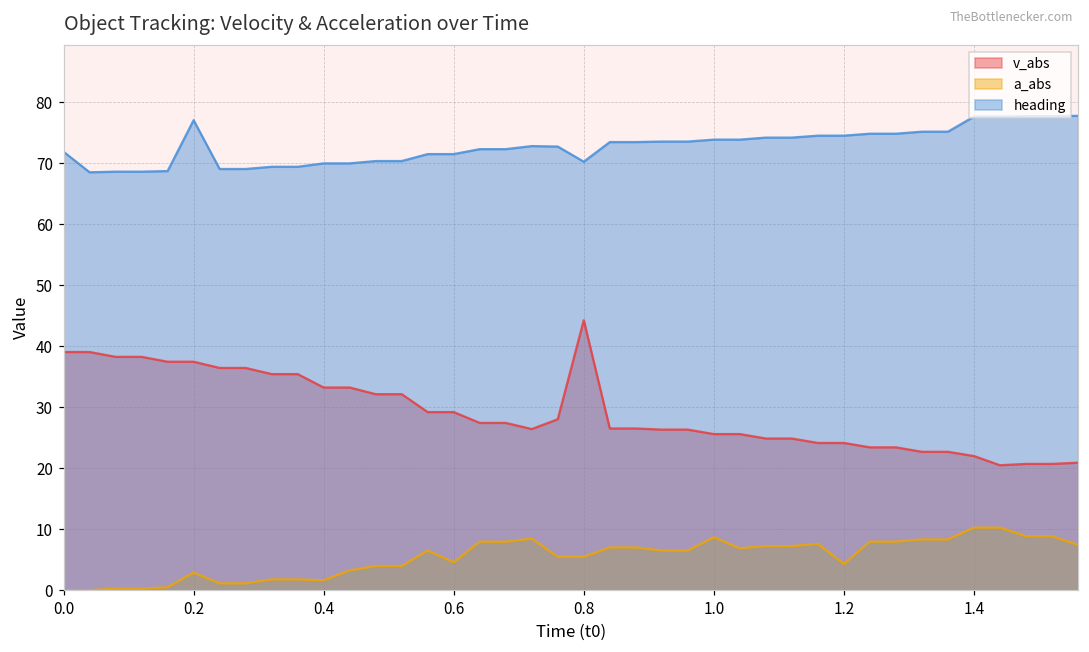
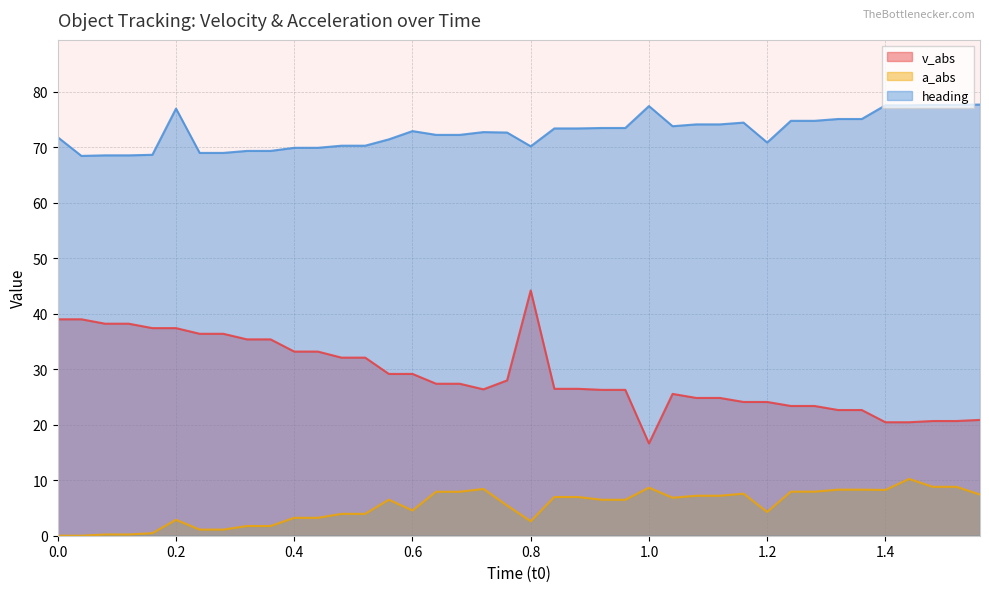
a_abs, 0.4: 2 -> 3
heading, 0.6: 71 -> 73
a_abs, 0.8: 5 -> 3
v_abs, 1.0: 26 -> 17
heading, 1.0: 74 -> 77
heading, 1.2: 74 -> 71
v_abs, 1.4: 22 -> 20
a_abs, 1.4: 10 -> 8
